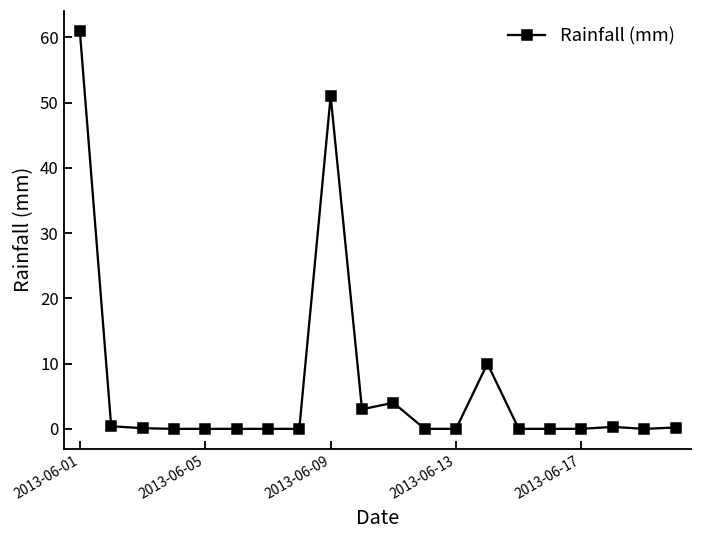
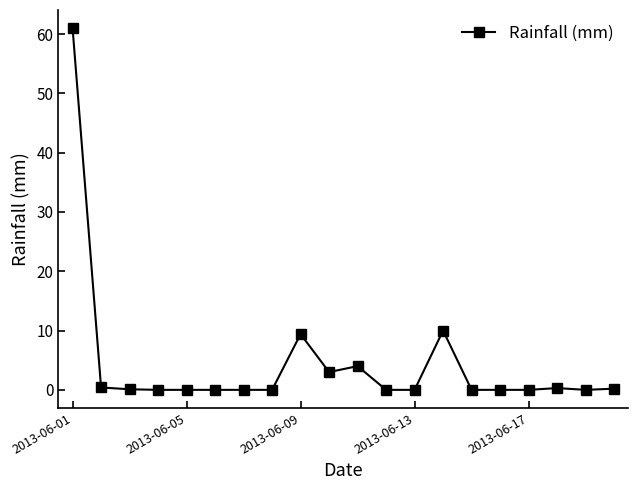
2013-06-09: 51 -> 9
